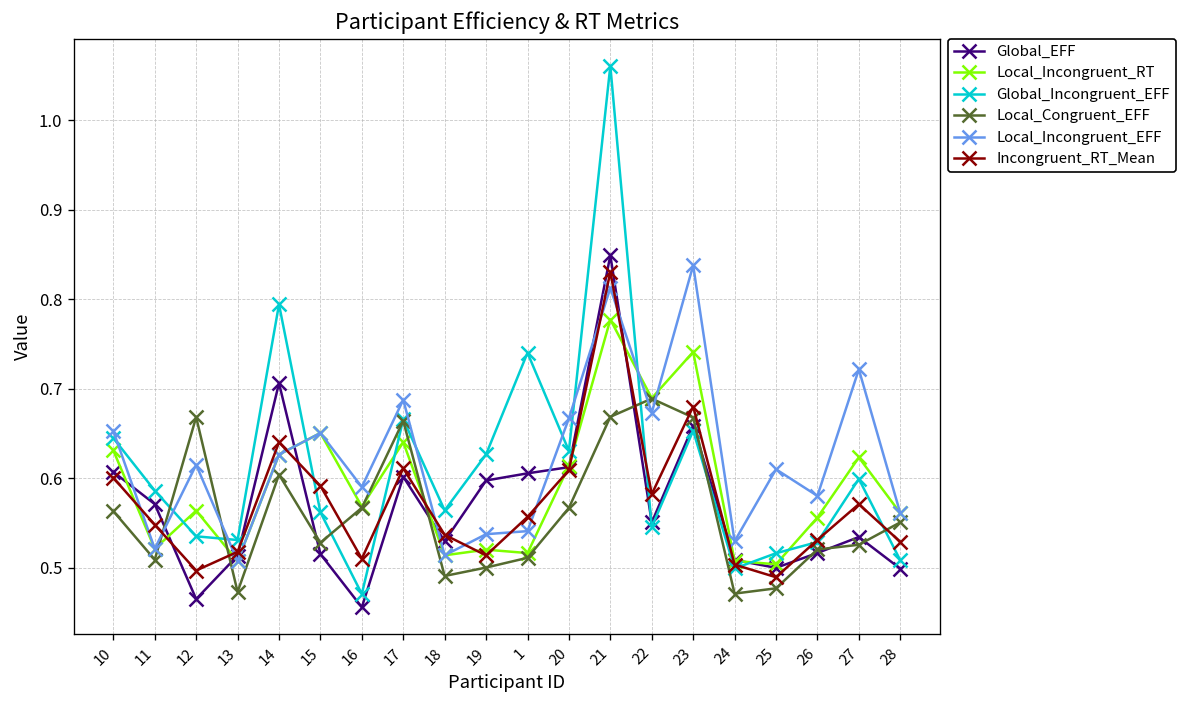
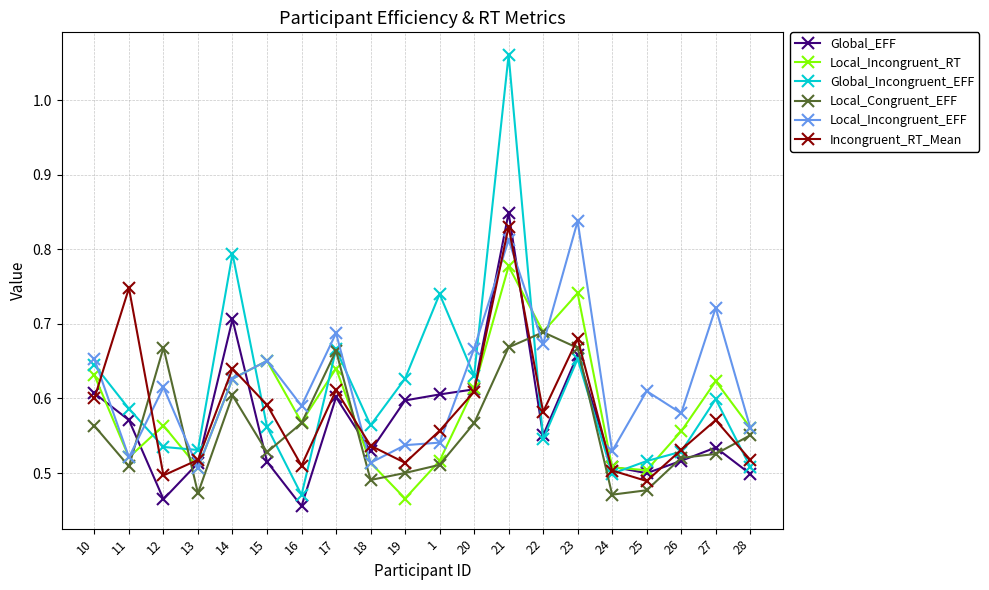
Incongruent_RT_Mean, 11: 0.55 -> 0.75
Local_Incongruent_RT, 19: 0.52 -> 0.47
Incongruent_RT_Mean, 28: 0.53 -> 0.52
